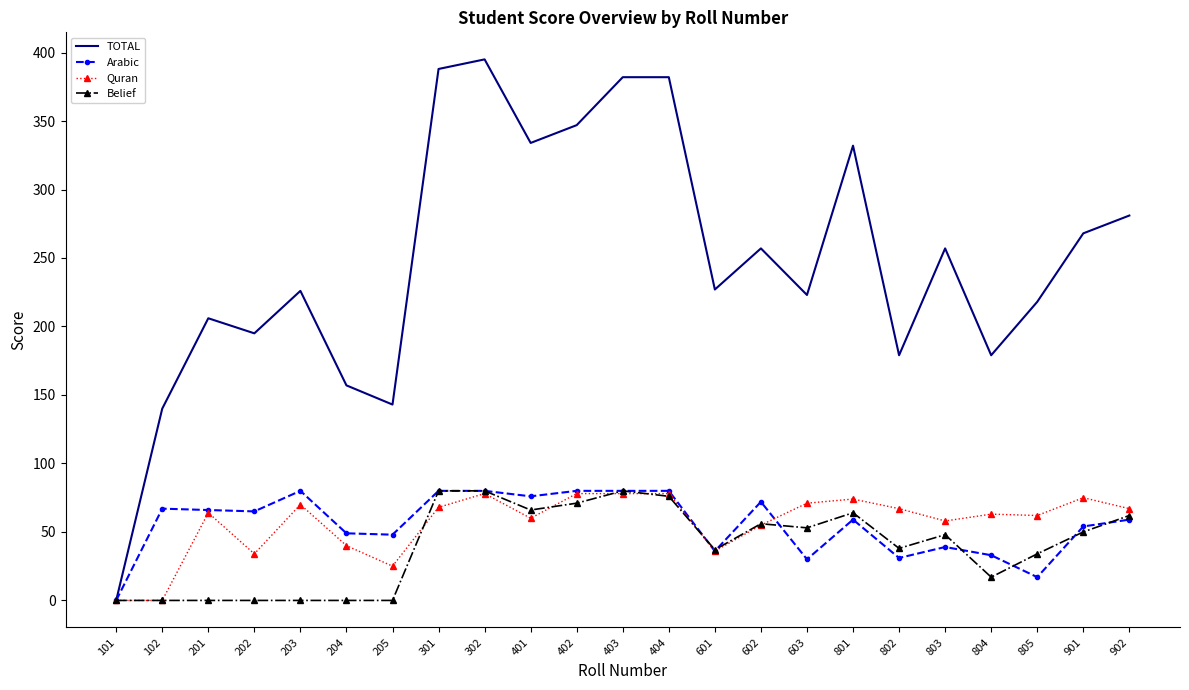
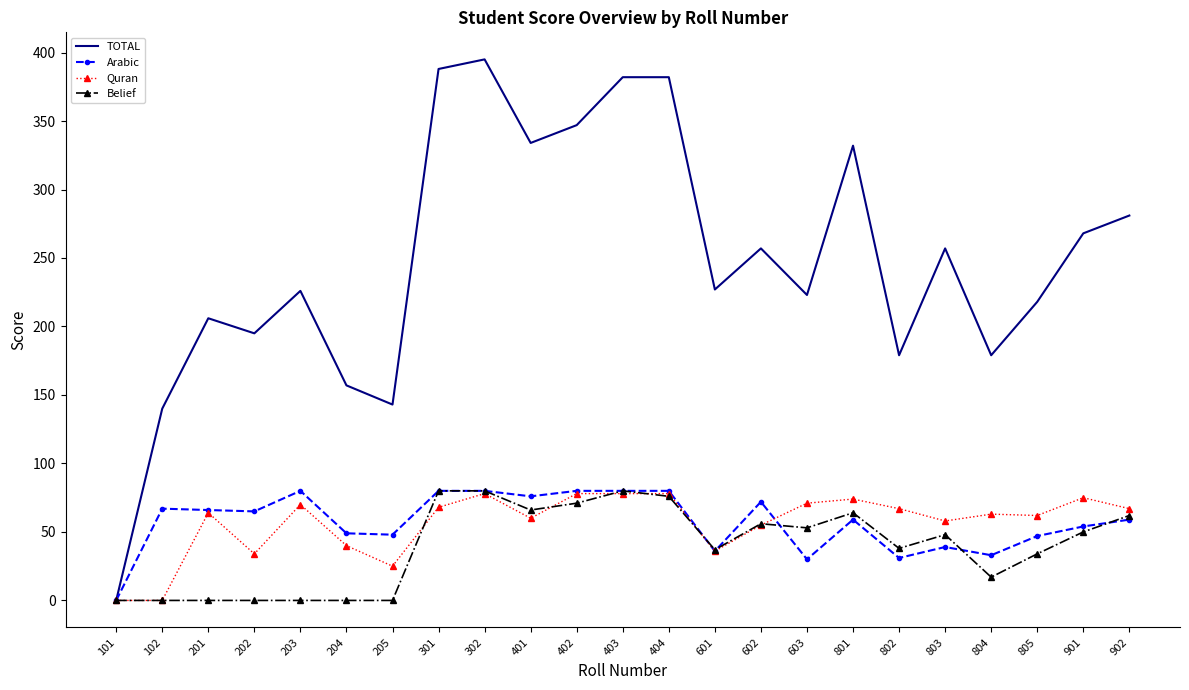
Arabic, 805: 17 -> 47
